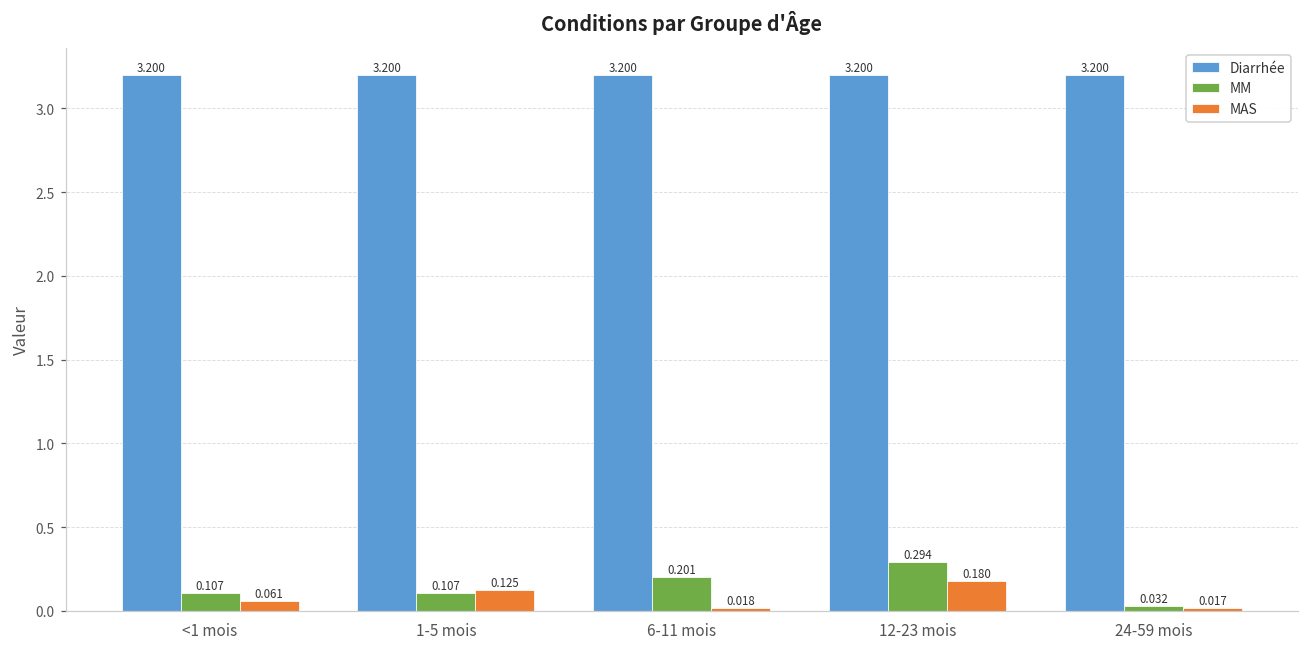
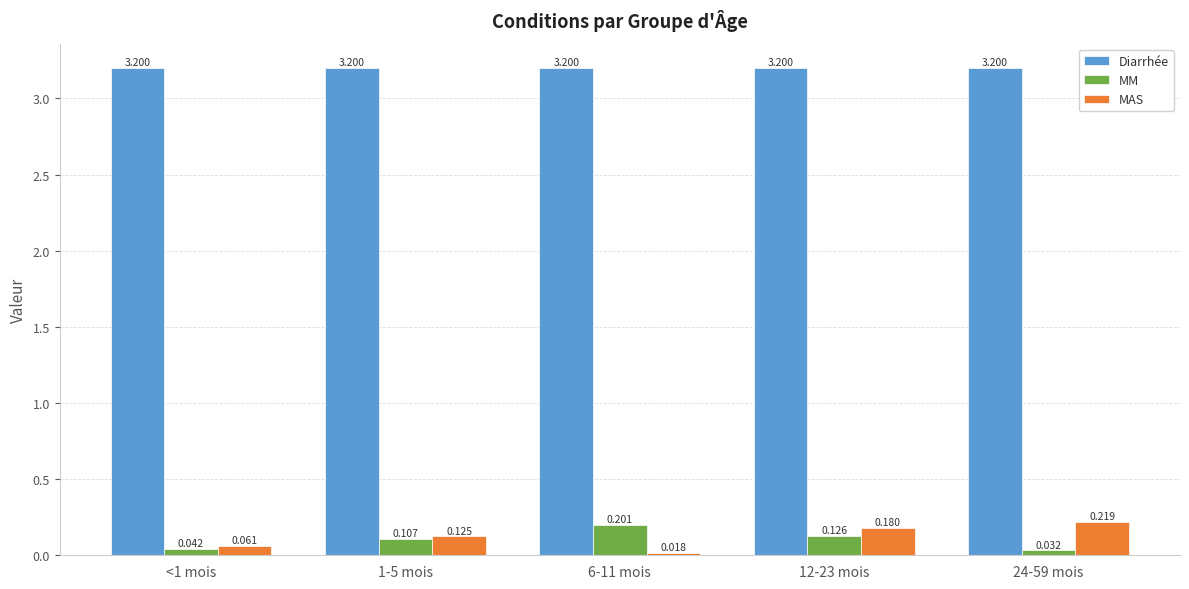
MM, <1 mois: 0.107 -> 0.042
MM, 12-23 mois: 0.294 -> 0.126
MAS, 24-59 mois: 0.017 -> 0.219
